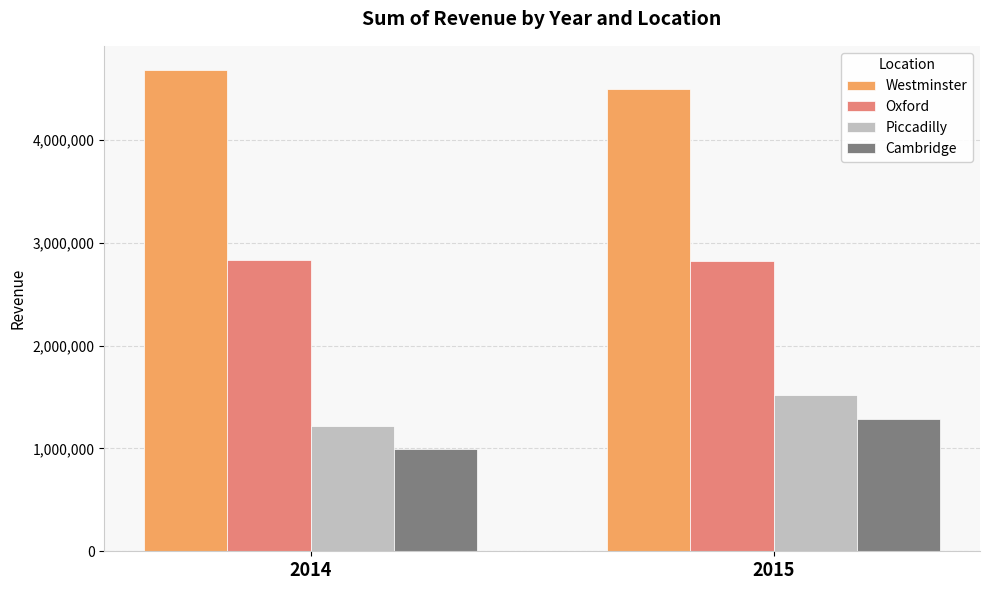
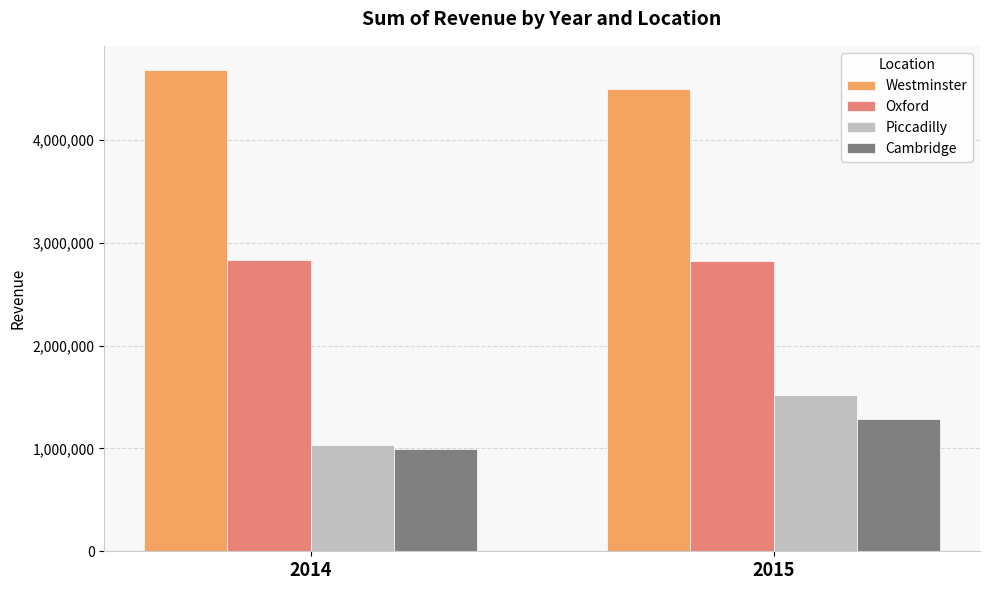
Piccadilly, 2014: 1,210,000 -> 1,040,000
